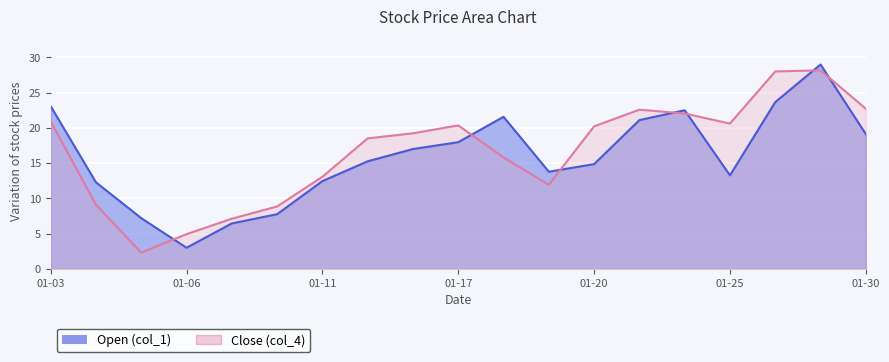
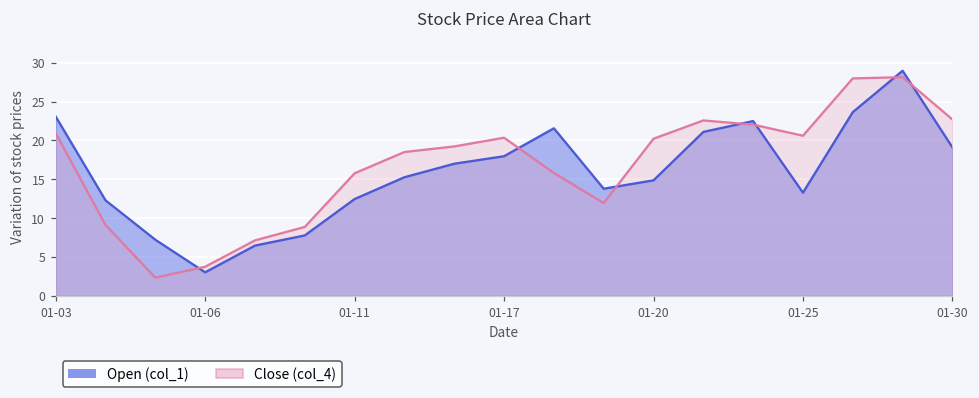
Close (col_4), 01-06: 5 -> 4
Close (col_4), 01-11: 13 -> 16
